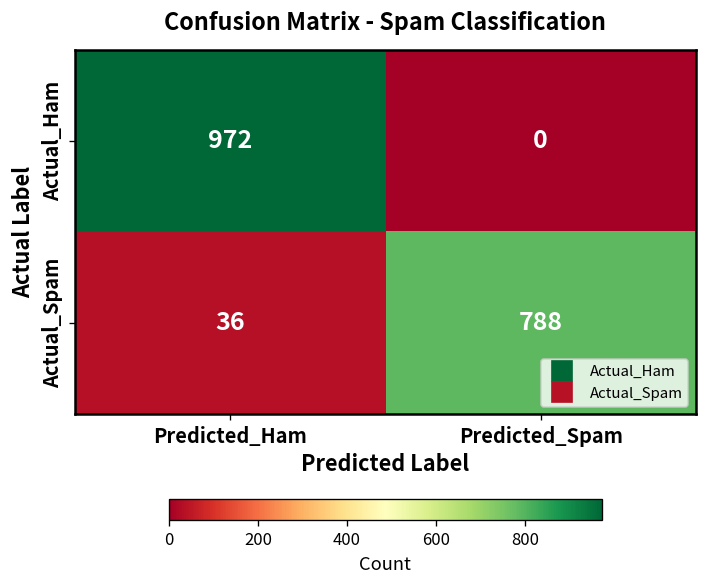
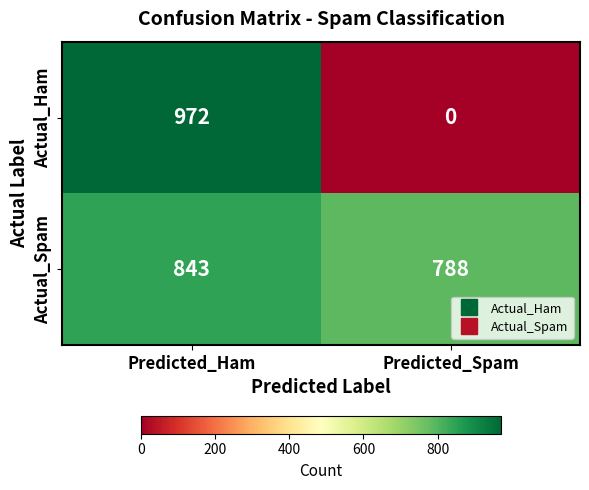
Actual_Spam, Predicted_Ham: 36 -> 843
